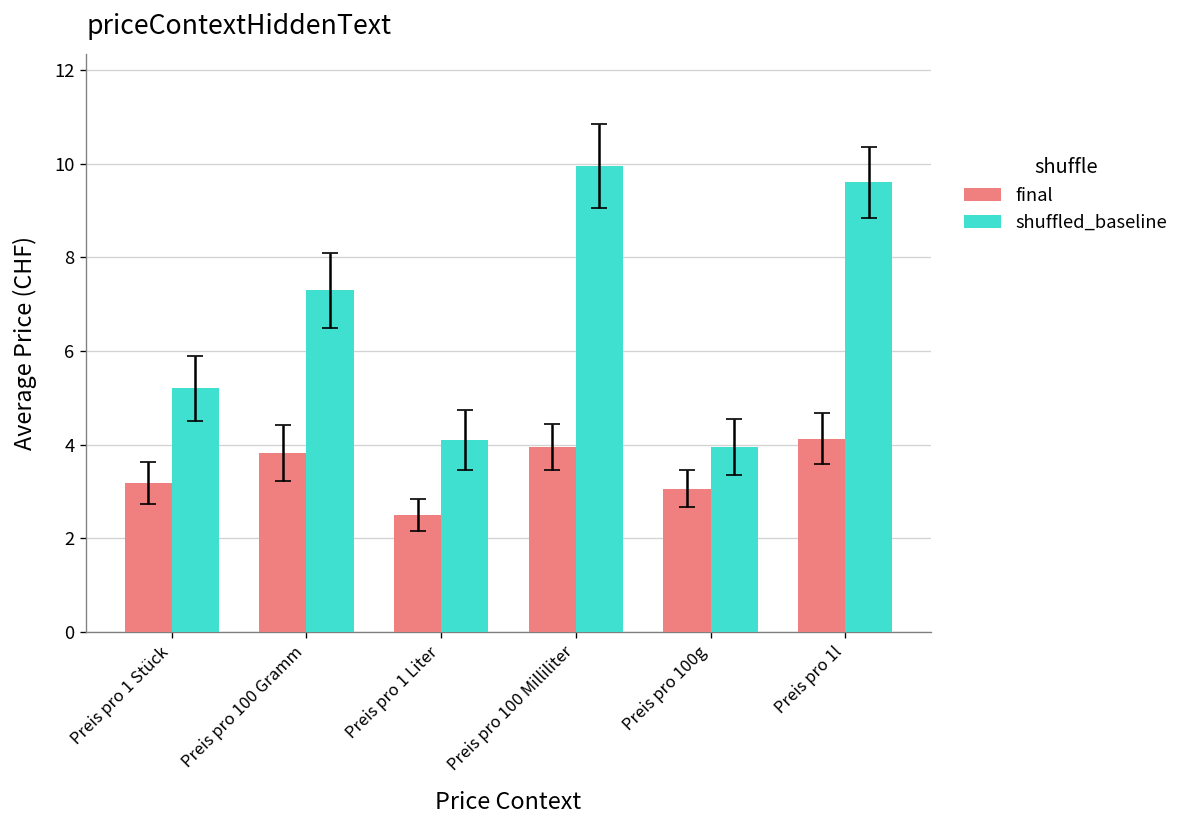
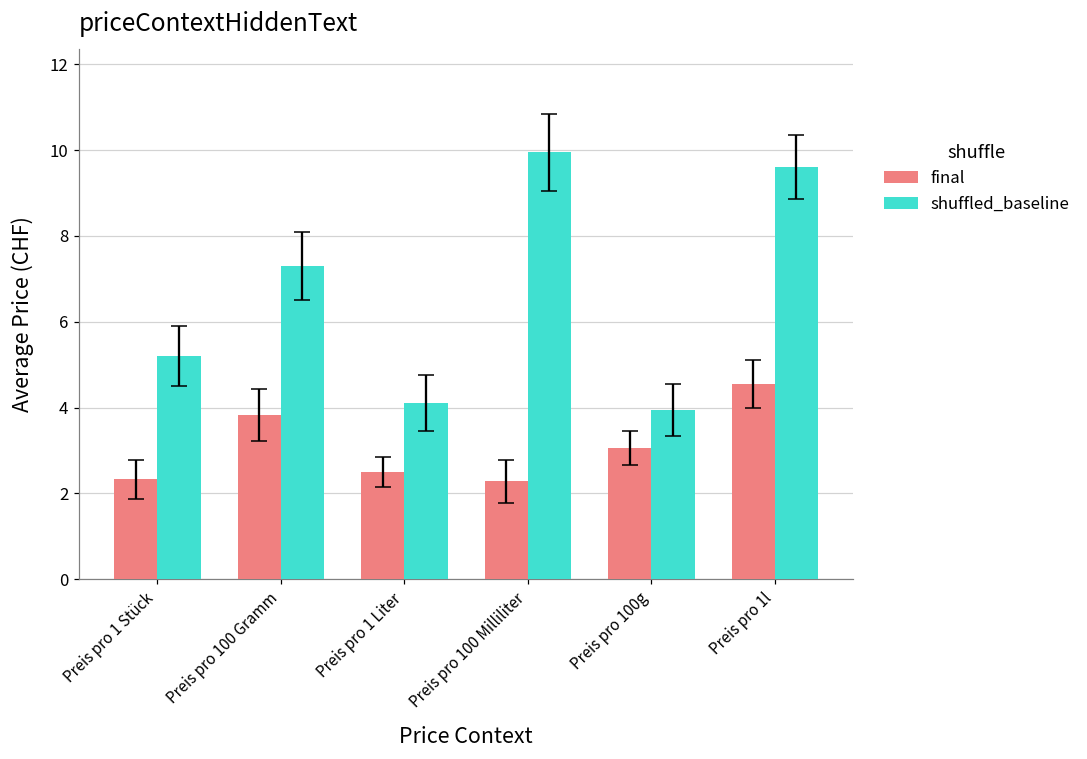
final, Preis pro 1 Stück: 3.2 -> 2.3
final, Preis pro 100 Milliliter: 4.0 -> 2.3
final, Preis pro 1l: 4.1 -> 4.6
